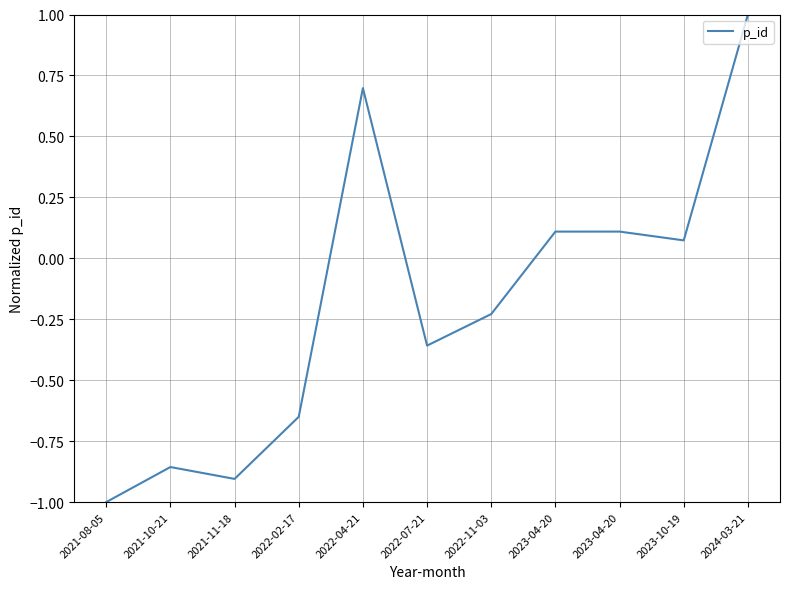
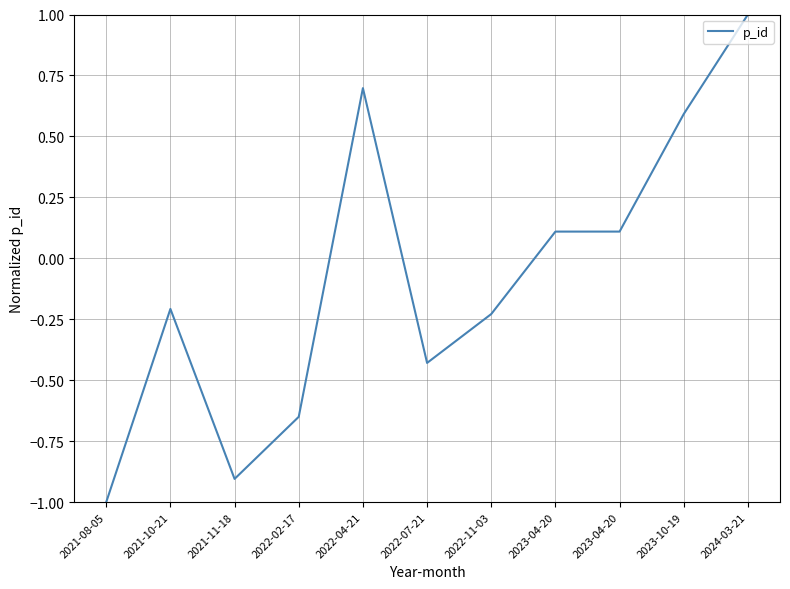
2021-10-21: -0.86 -> -0.21
2022-07-21: -0.36 -> -0.43
2023-10-19: 0.07 -> 0.59
